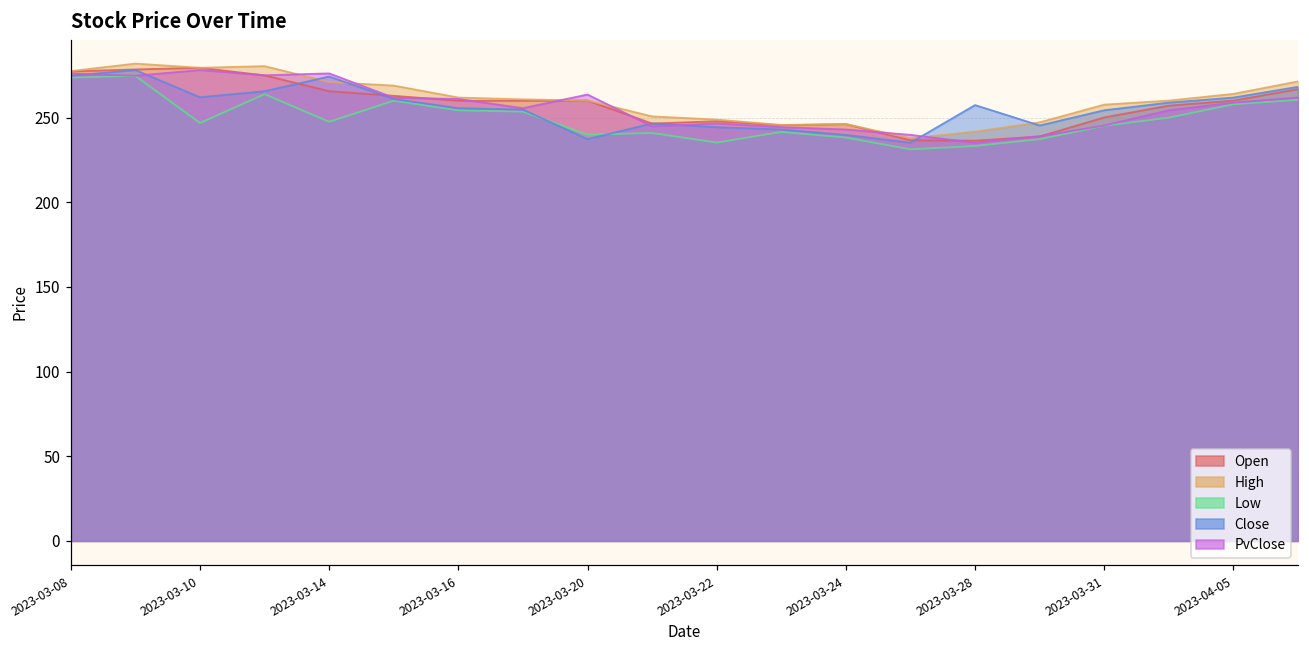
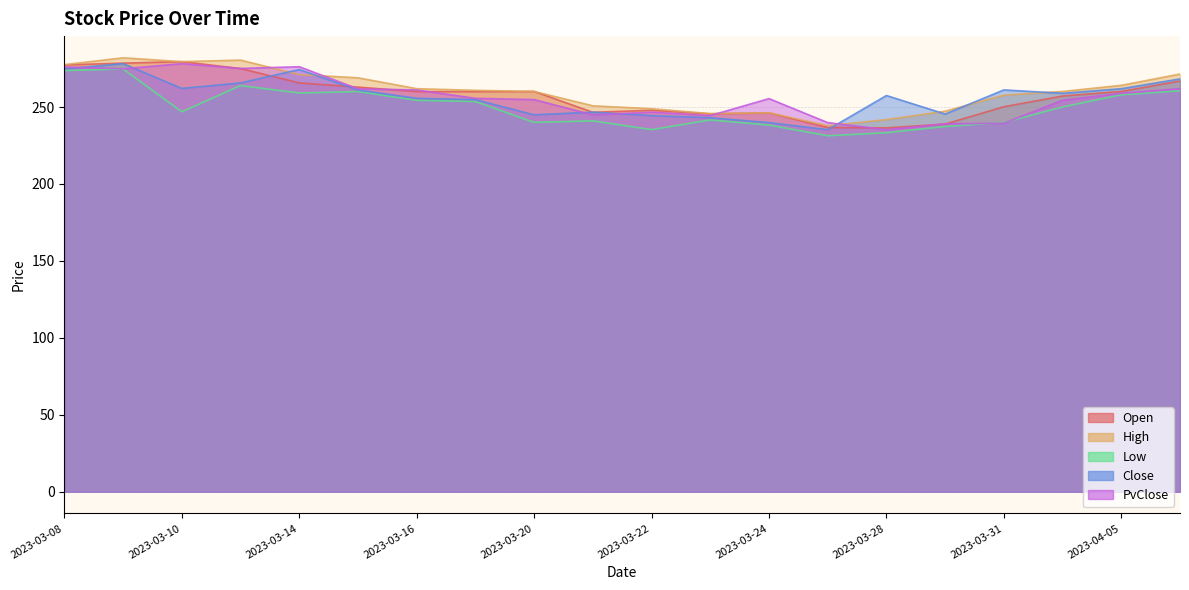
Low, 2023-03-14: 248 -> 259
Close, 2023-03-20: 237 -> 245
PvClose, 2023-03-20: 264 -> 255
PvClose, 2023-03-24: 243 -> 255
Low, 2023-03-31: 245 -> 240
Close, 2023-03-31: 254 -> 261
PvClose, 2023-03-31: 245 -> 239
